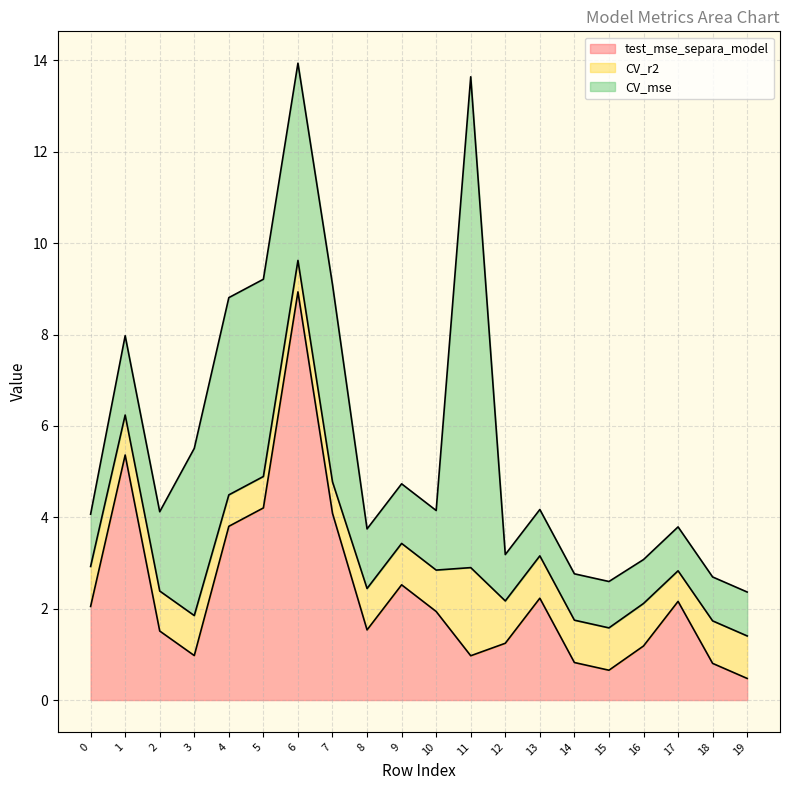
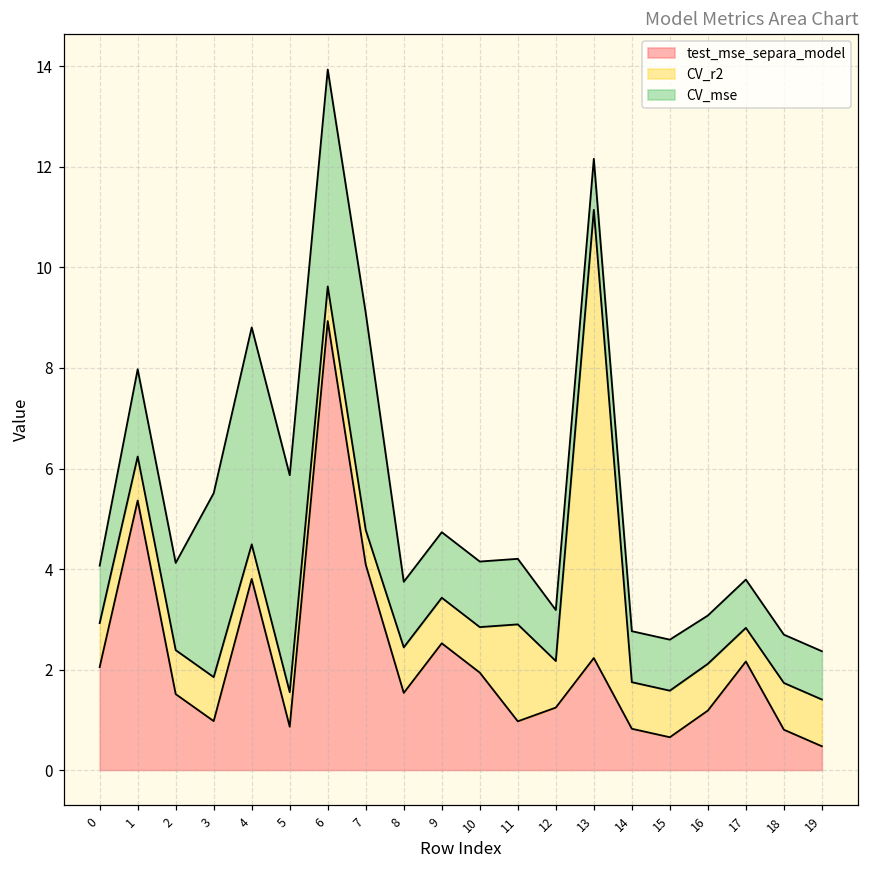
test_mse_separa_model, 5: 4.2 -> 0.9
CV_mse, 11: 10.7 -> 1.3
CV_r2, 13: 0.9 -> 8.9
